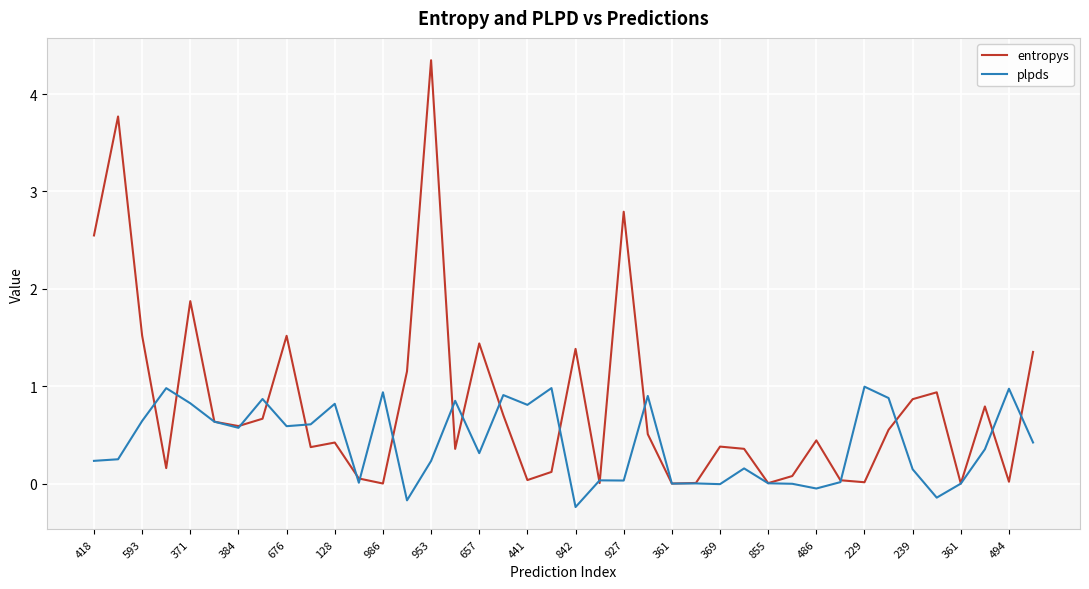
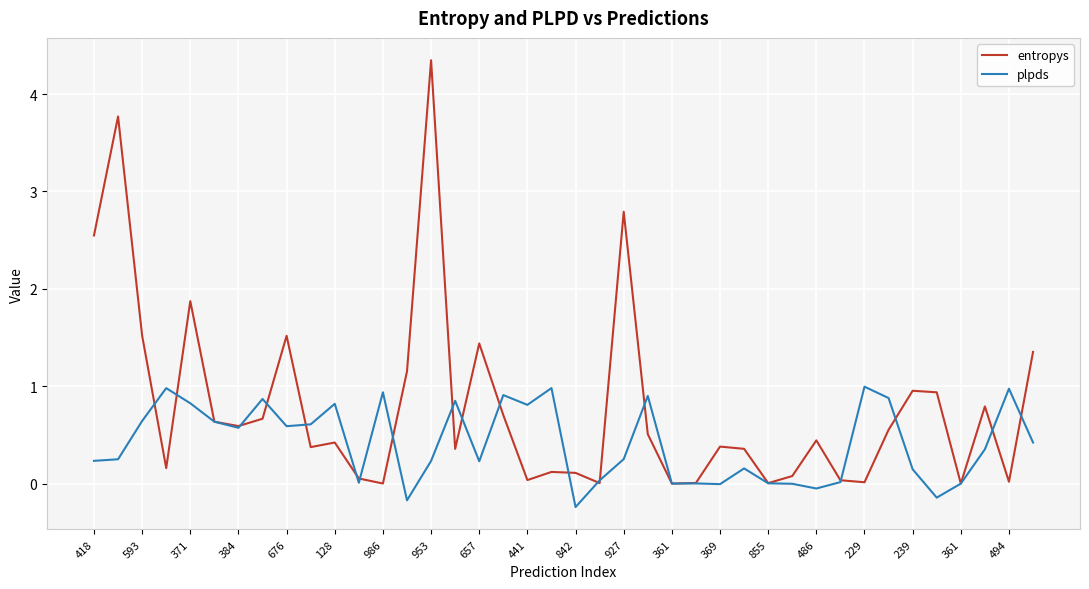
plpds, 657: 0.3 -> 0.2
entropys, 842: 1.4 -> 0.1
plpds, 927: 0.0 -> 0.3
entropys, 239: 0.9 -> 1.0
